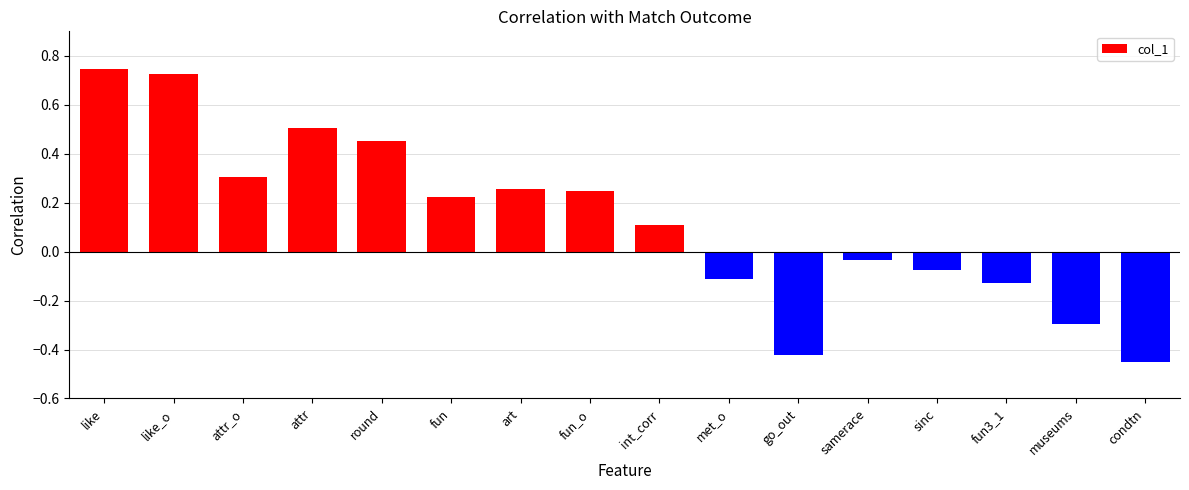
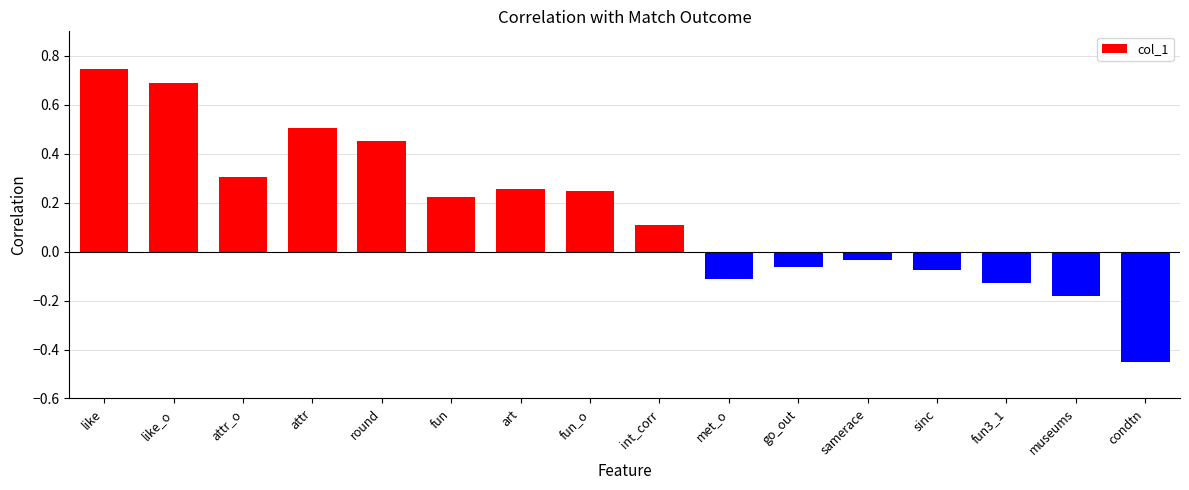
like_o: 0.73 -> 0.69
go_out: -0.42 -> -0.06
museums: -0.30 -> -0.18
